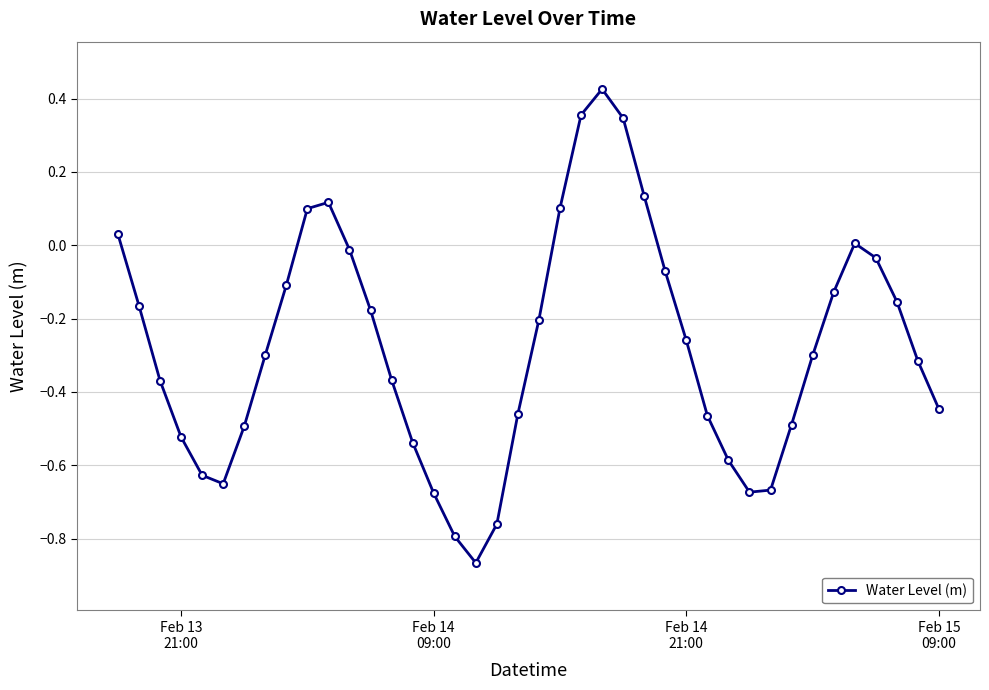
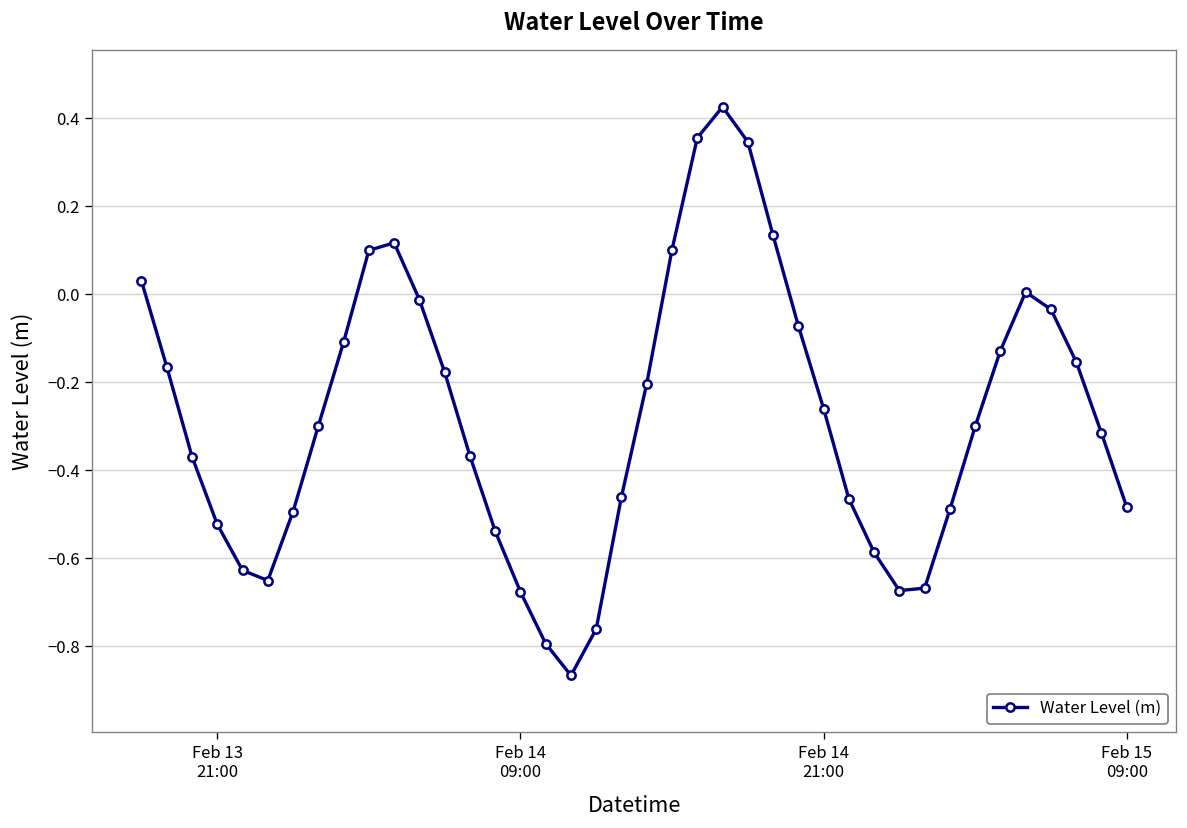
Feb 15 09:00: -0.45 -> -0.48
